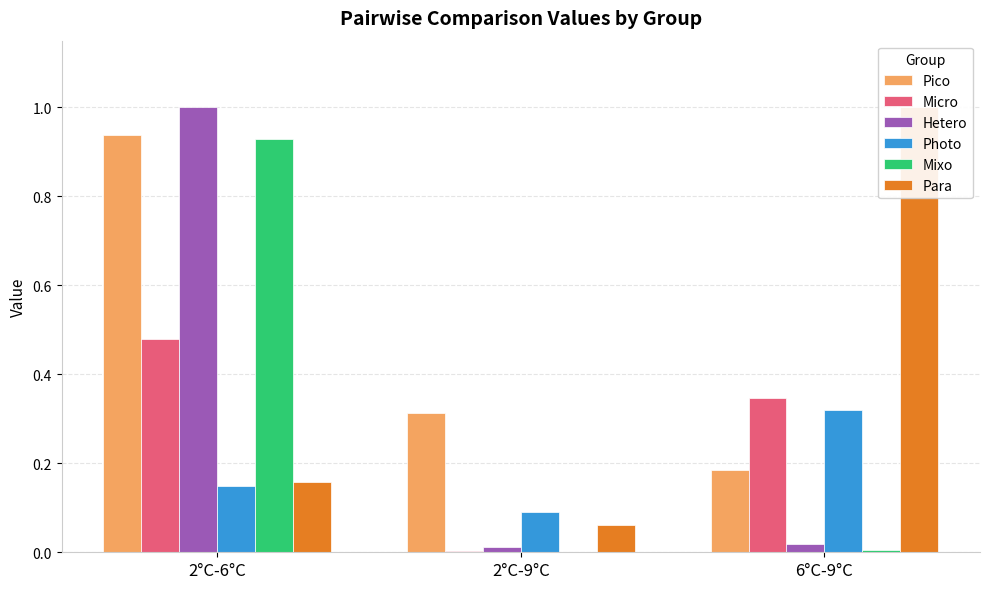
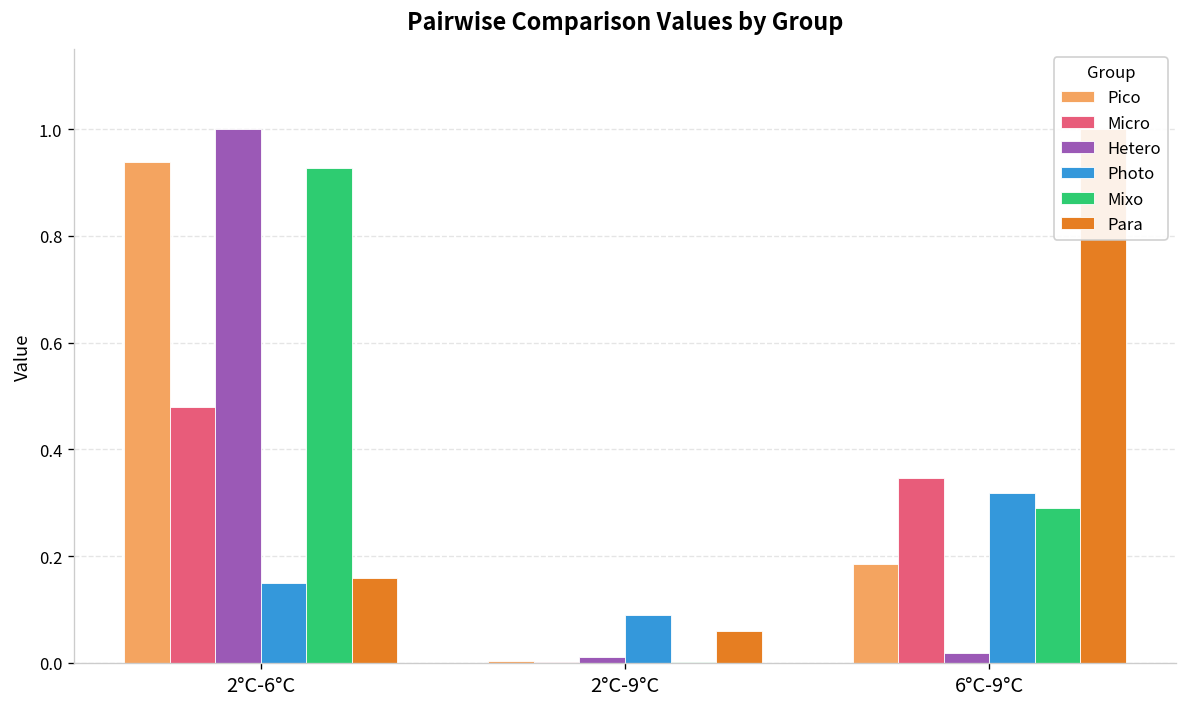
Pico, 2°C-9°C: 0.31 -> 0.00
Mixo, 6°C-9°C: 0.00 -> 0.29
